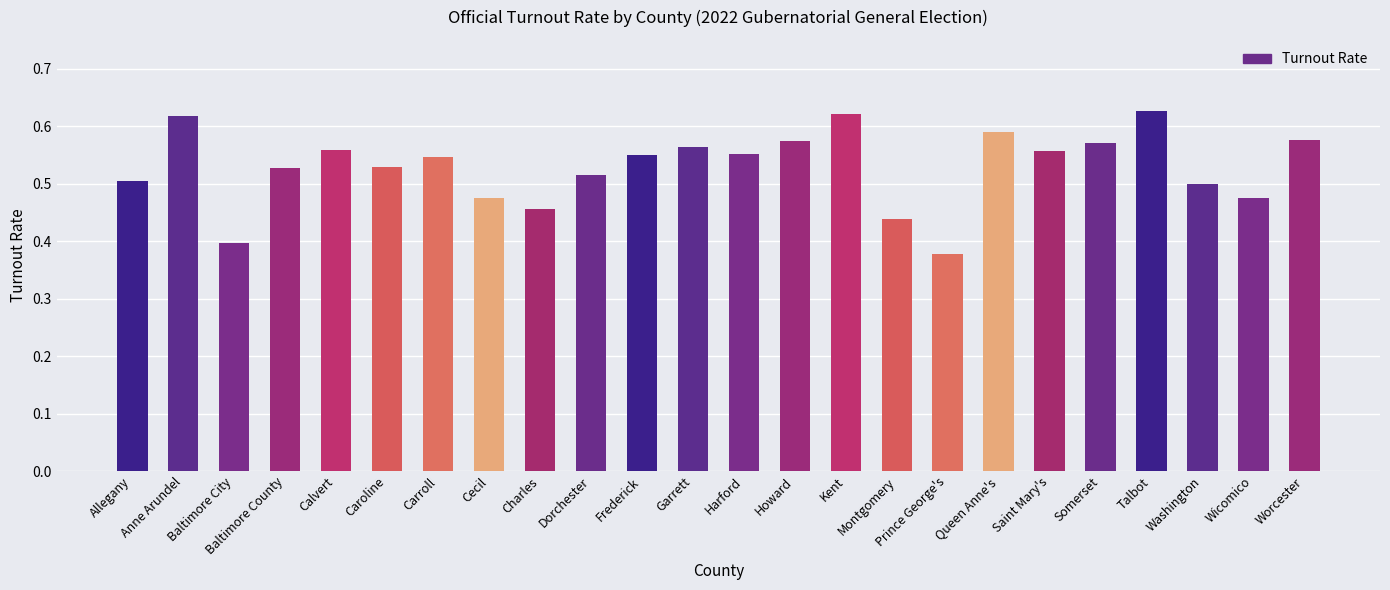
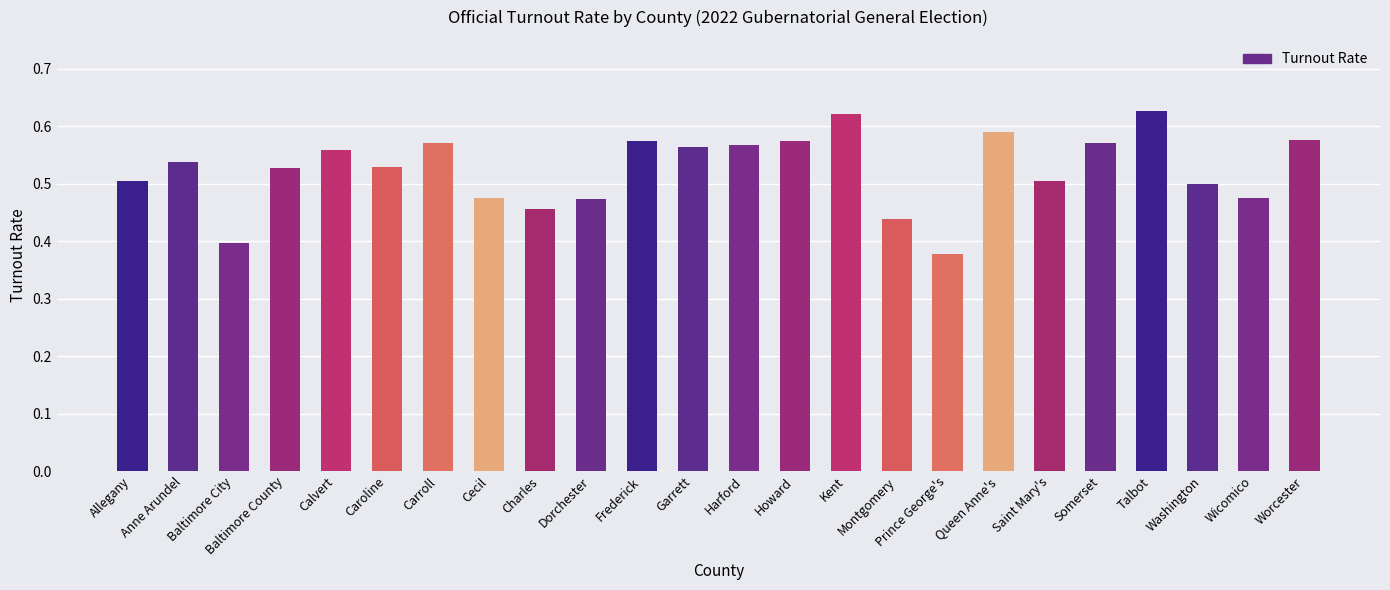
Anne Arundel: 0.62 -> 0.54
Carroll: 0.55 -> 0.57
Dorchester: 0.51 -> 0.47
Frederick: 0.55 -> 0.57
Harford: 0.55 -> 0.57
Saint Mary's: 0.56 -> 0.51
